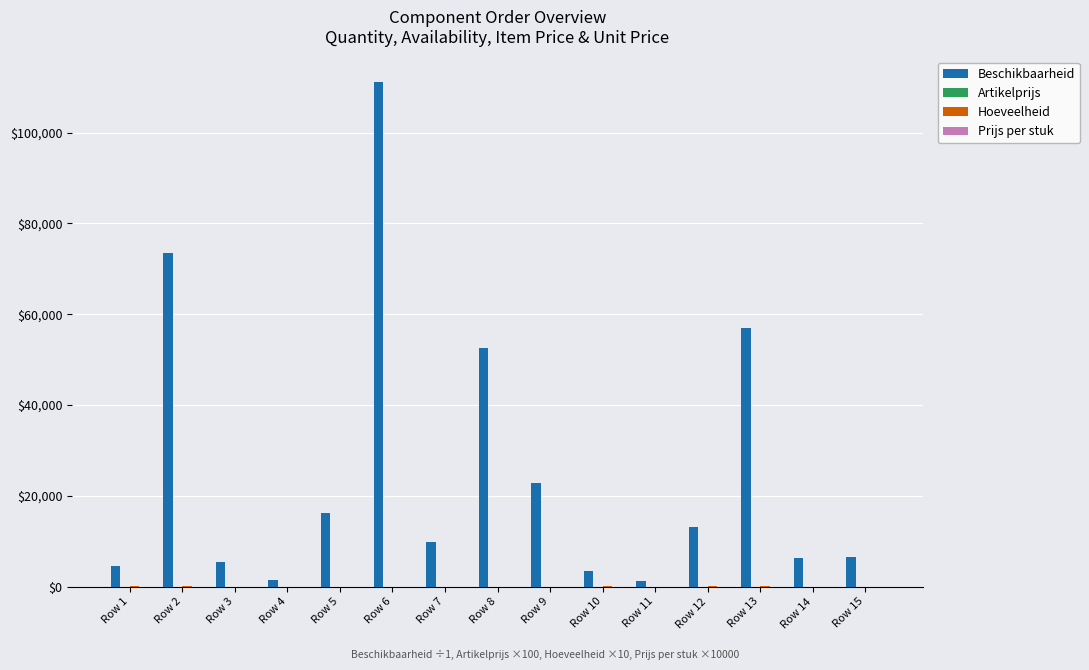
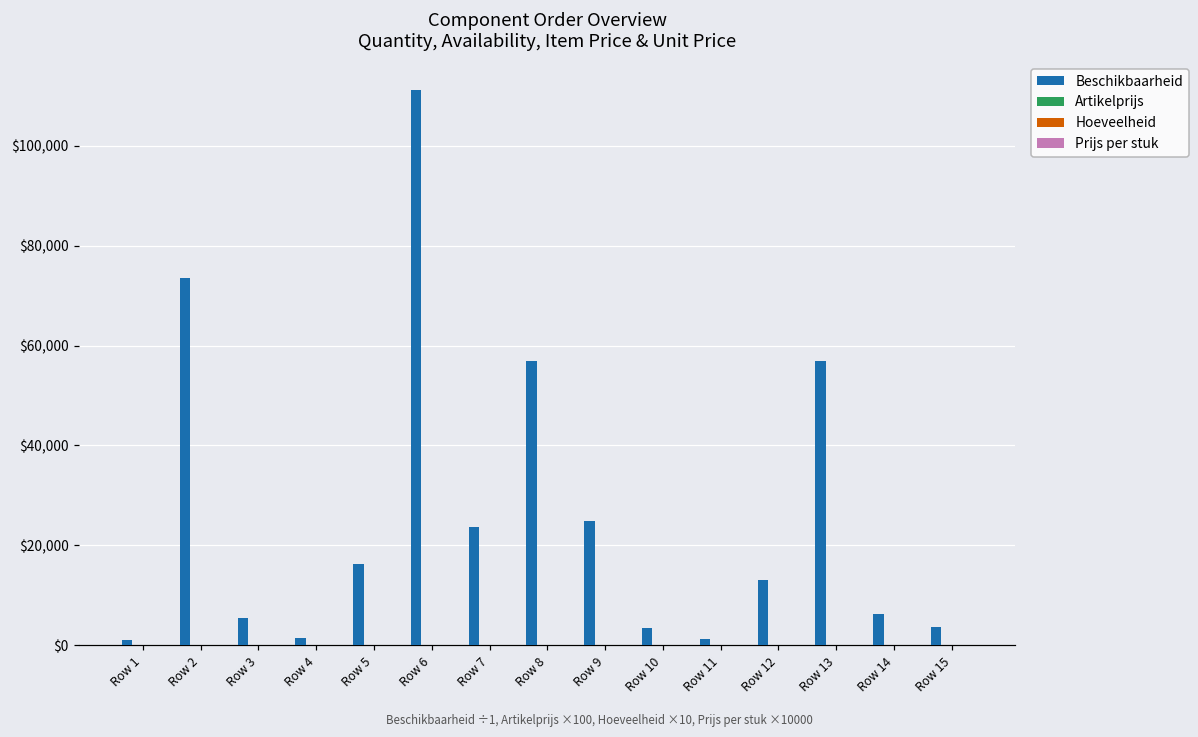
Beschikbaarheid, Row 1: $4,000 -> $1,000
Beschikbaarheid, Row 7: $10,000 -> $24,000
Beschikbaarheid, Row 8: $52,000 -> $57,000
Beschikbaarheid, Row 9: $23,000 -> $25,000
Beschikbaarheid, Row 15: $6,000 -> $4,000
